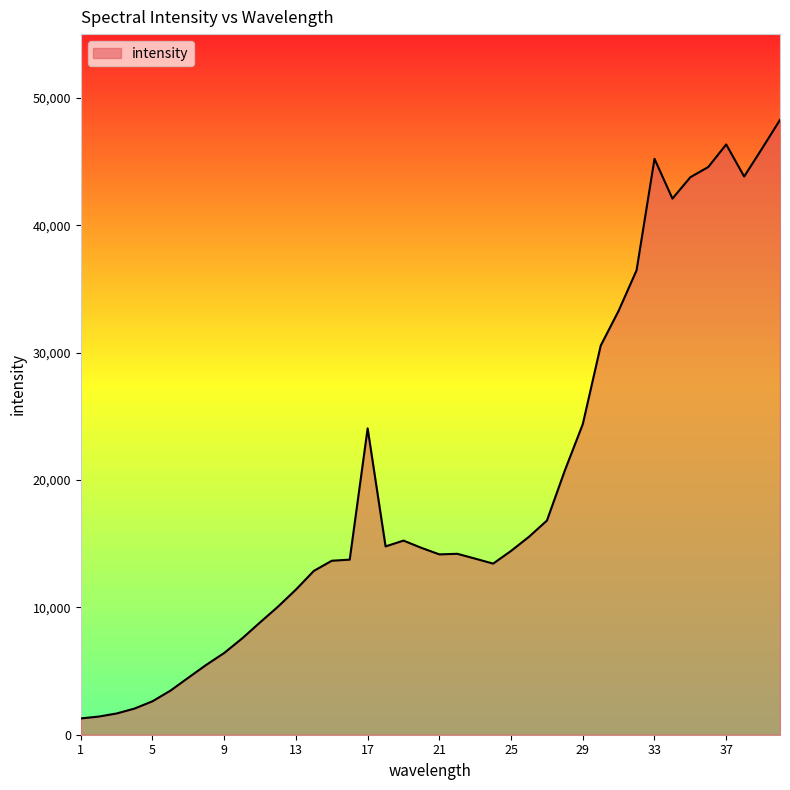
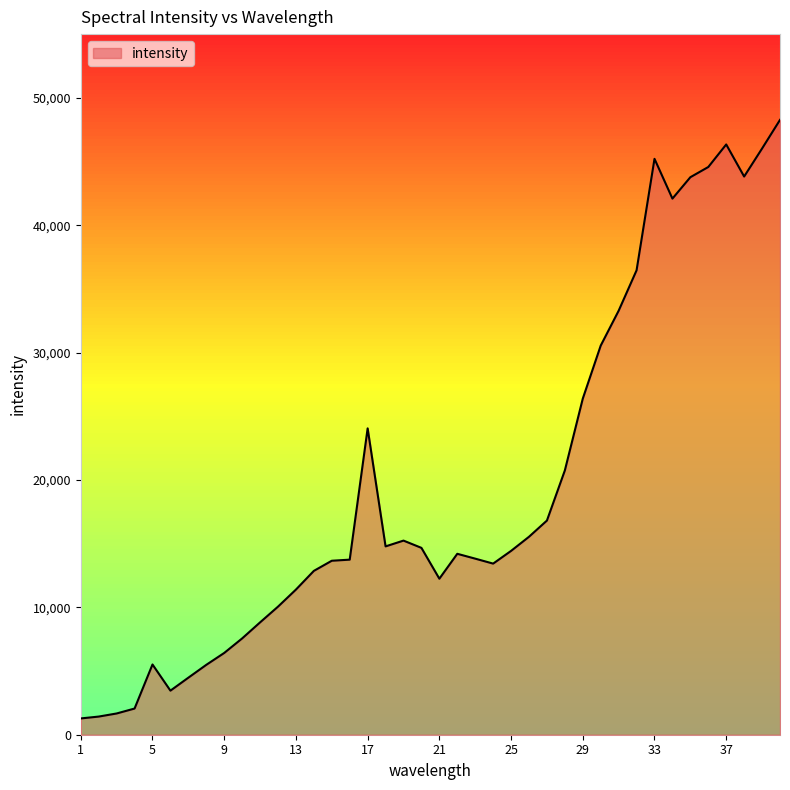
5: 2,600 -> 5,500
21: 14,200 -> 12,200
29: 24,400 -> 26,400
